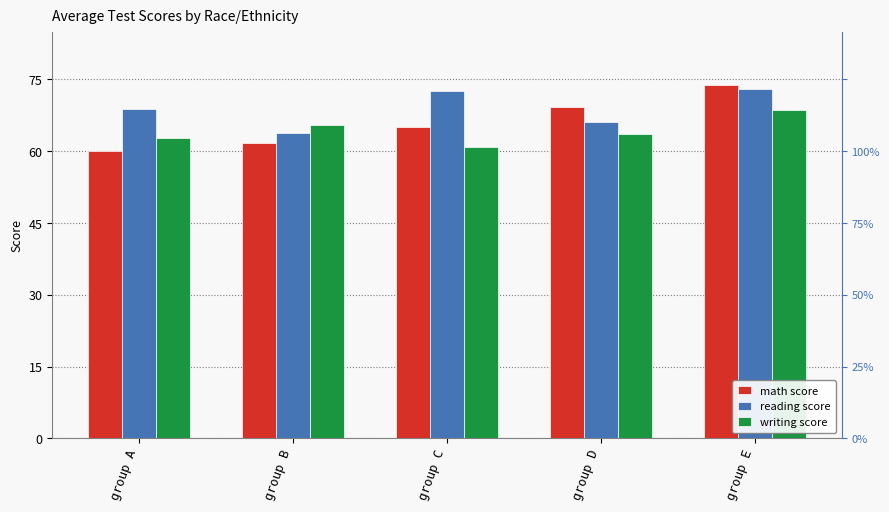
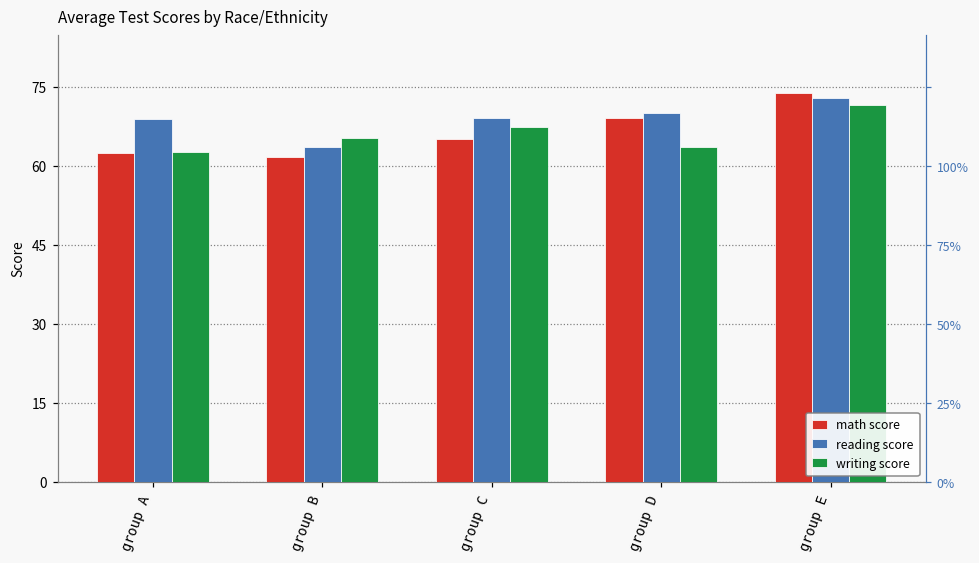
math score, group A: 60 -> 62
reading score, group C: 73 -> 69
writing score, group C: 61 -> 67
reading score, group D: 66 -> 70
writing score, group E: 69 -> 72
